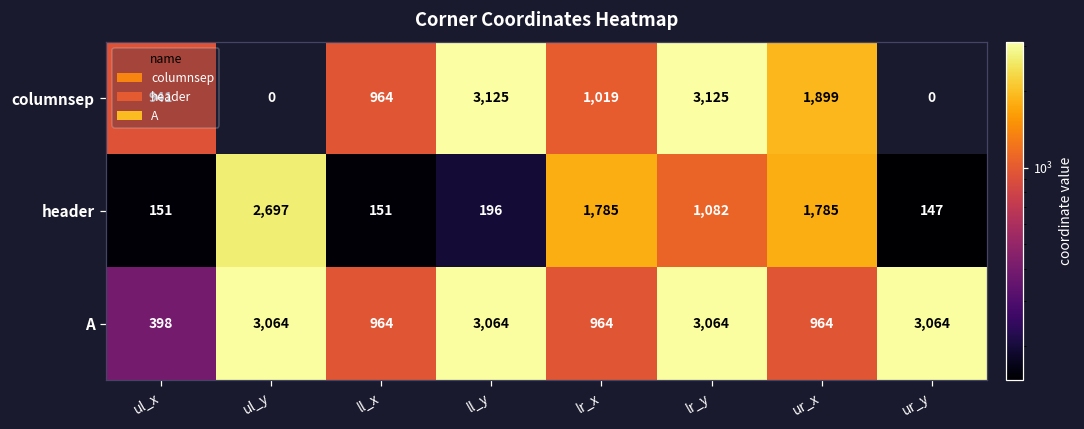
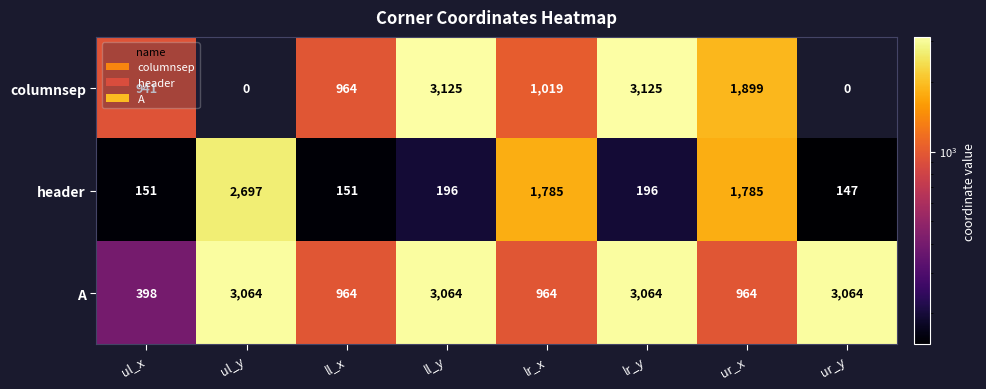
header, lr_y: 1,082 -> 196
